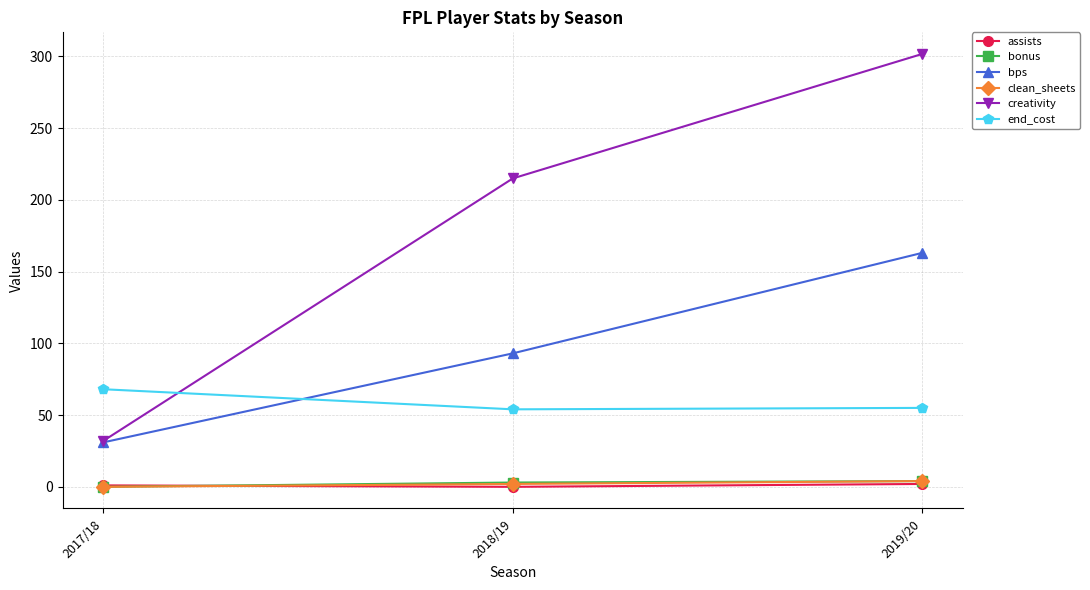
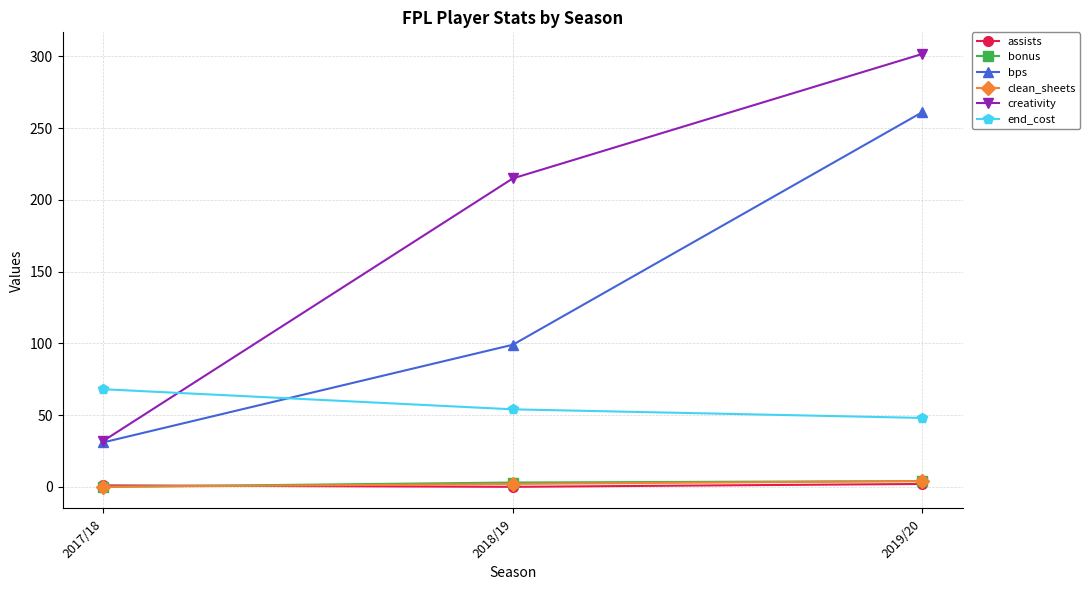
bps, 2018/19: 93 -> 99
bps, 2019/20: 163 -> 261
end_cost, 2019/20: 55 -> 48
